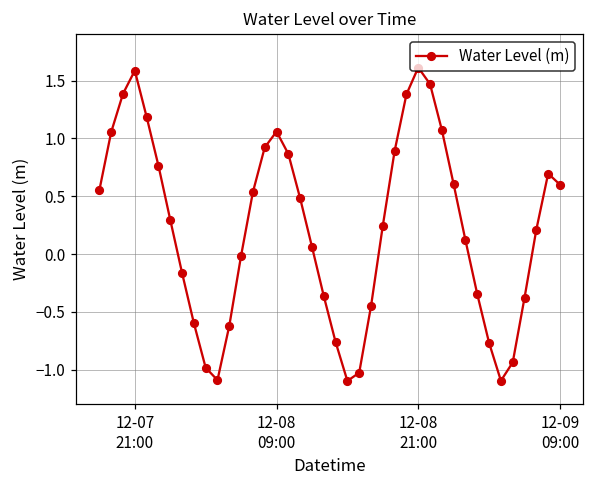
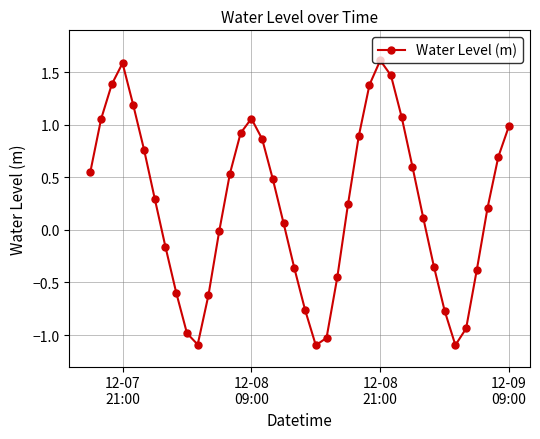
12-09 09:00: 0.60 -> 0.99
